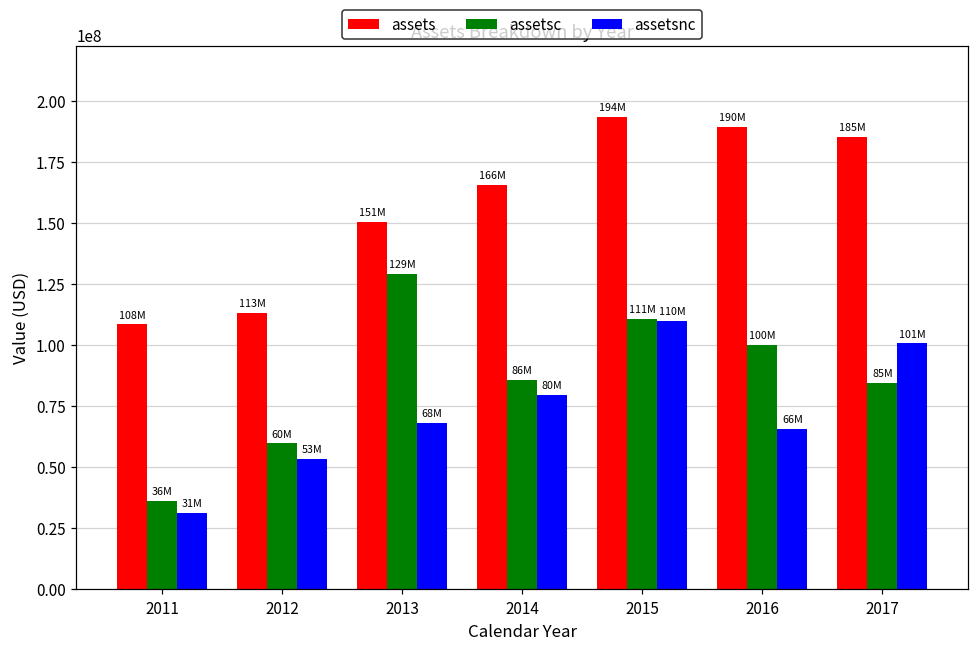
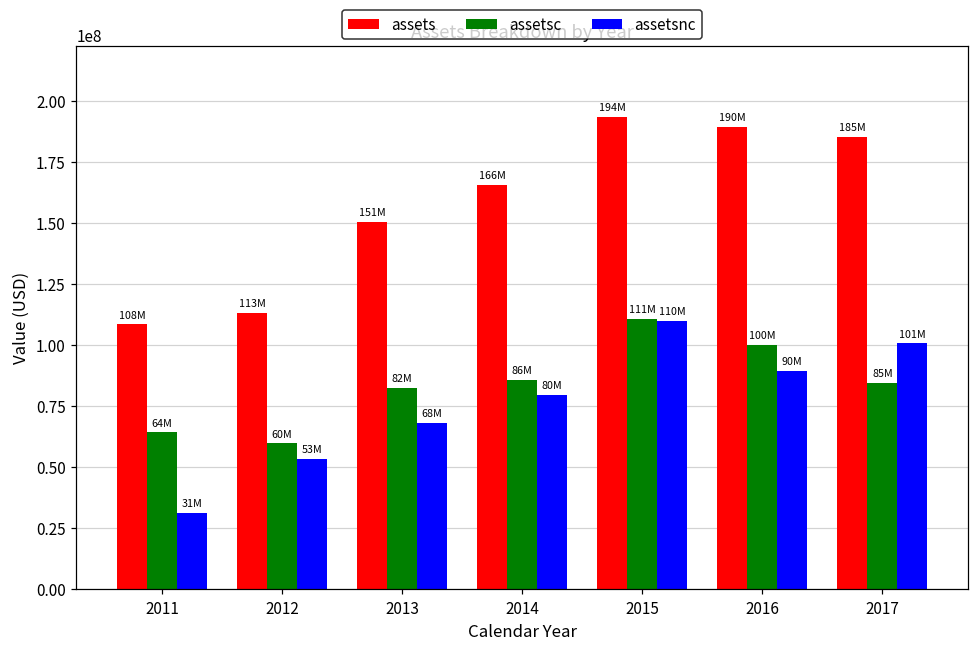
assetsc, 2011: 36M -> 64M
assetsc, 2013: 129M -> 82M
assetsnc, 2016: 66M -> 90M
